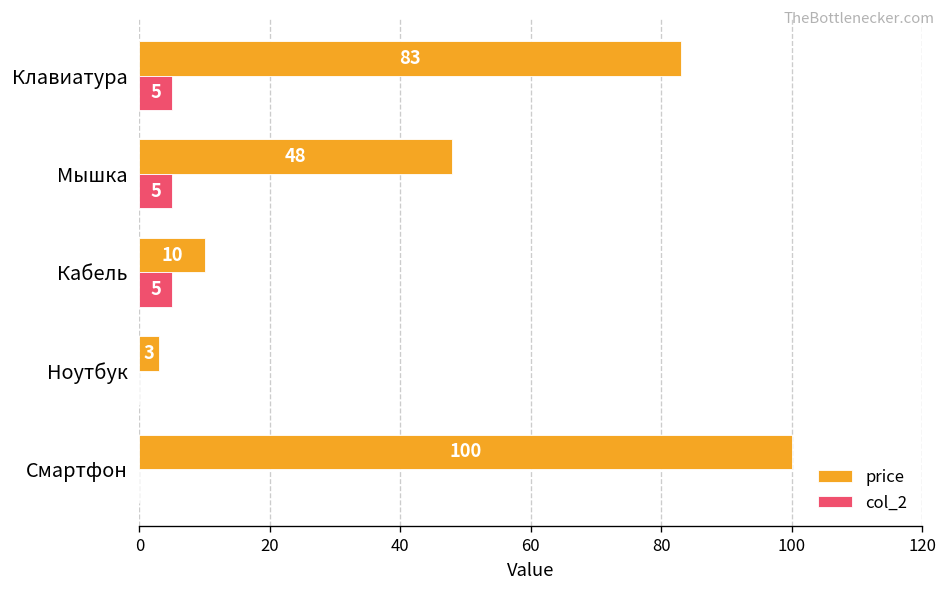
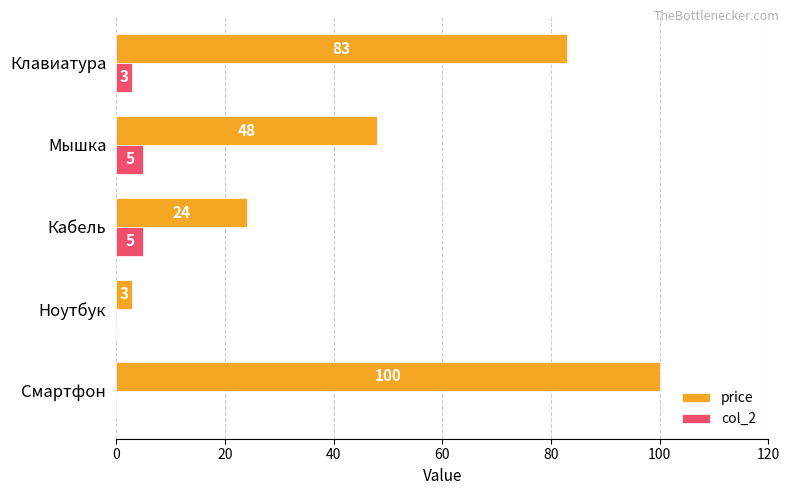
col_2, Клавиатура: 5 -> 3
price, Кабель: 10 -> 24
